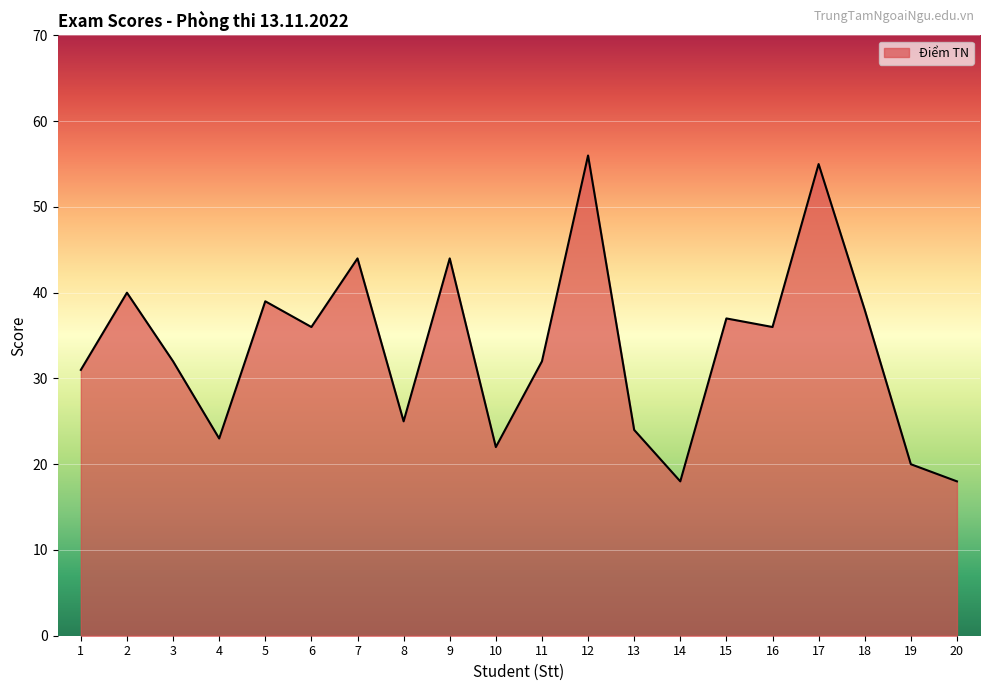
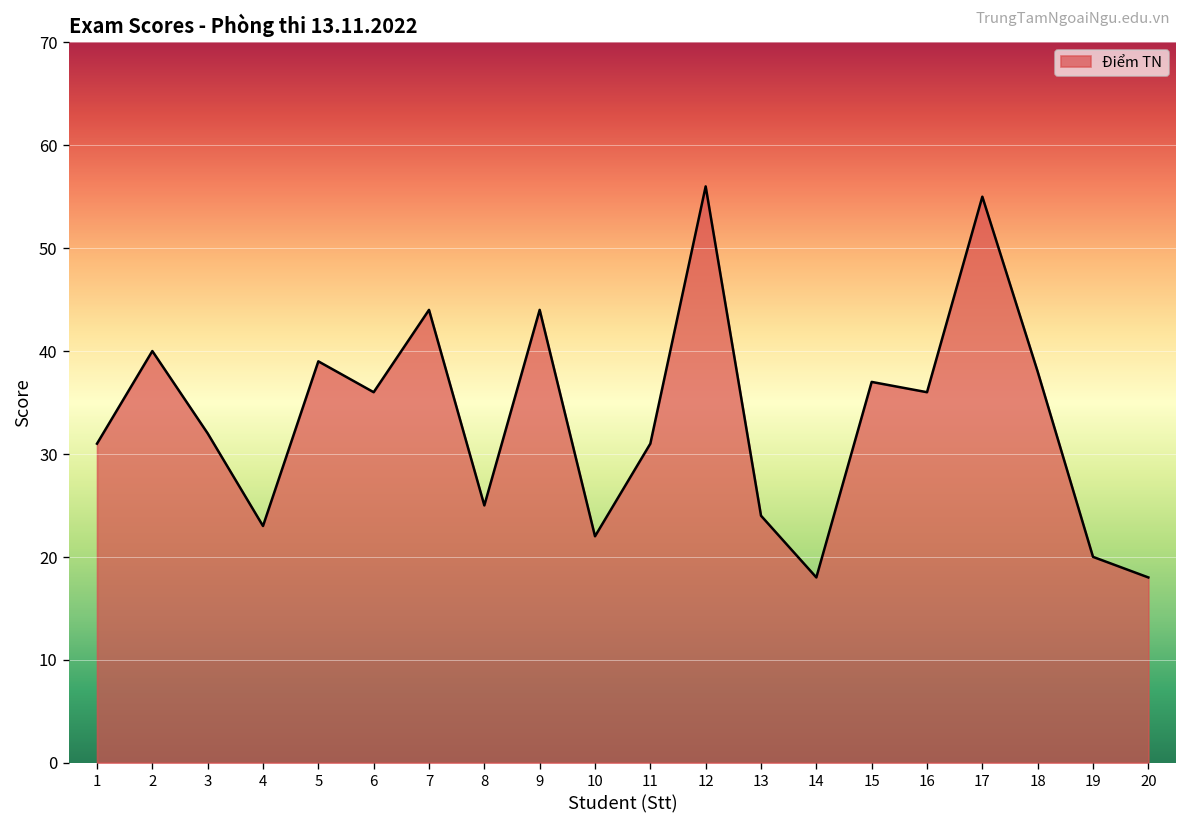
11: 32 -> 31
